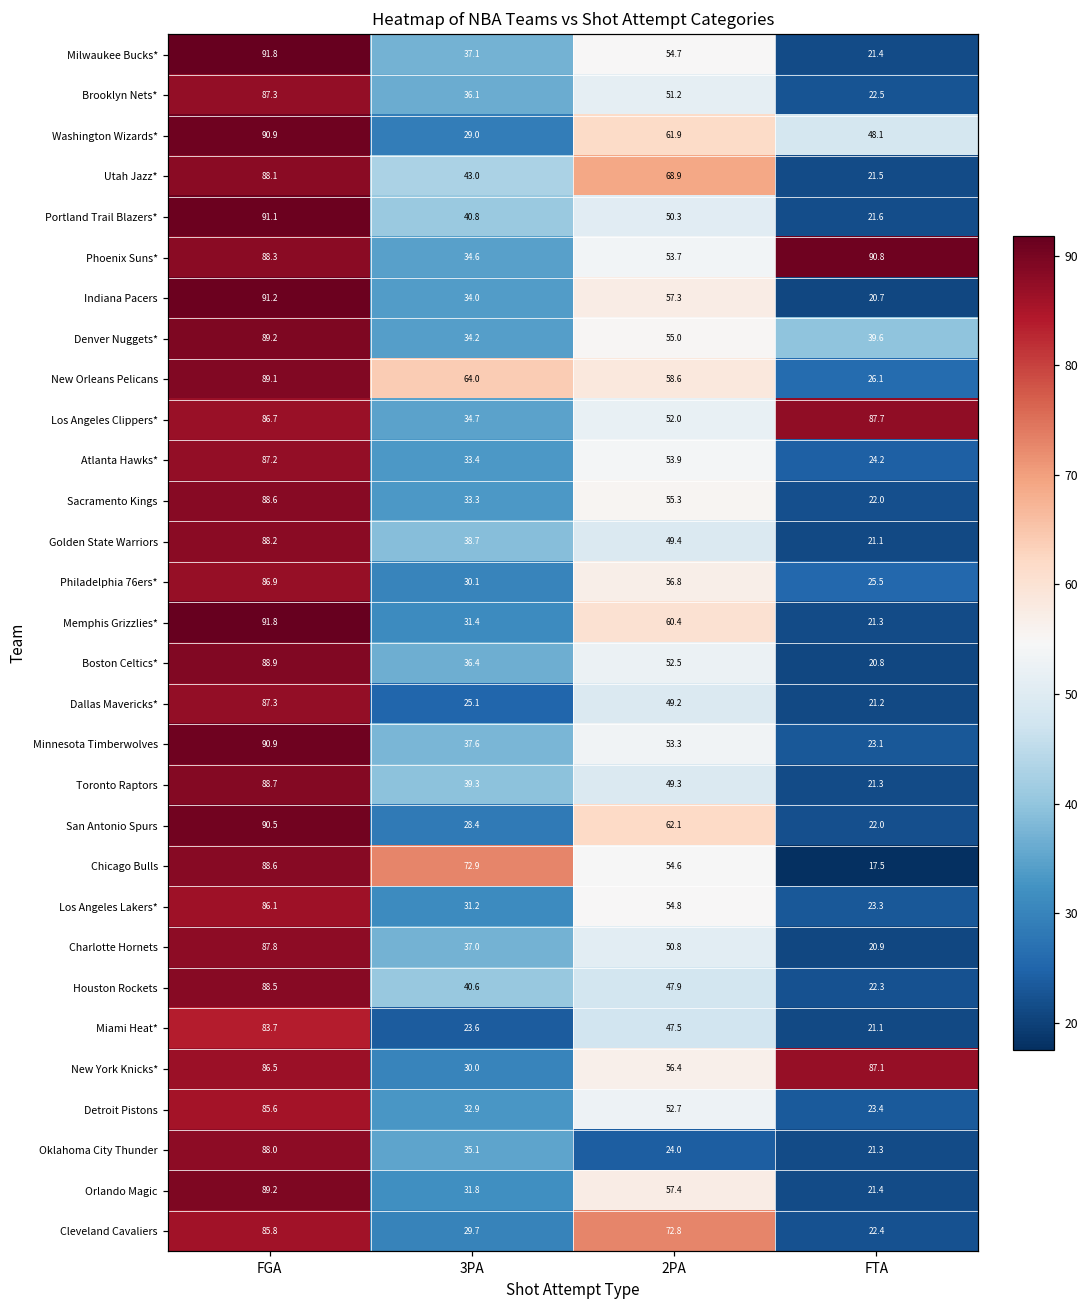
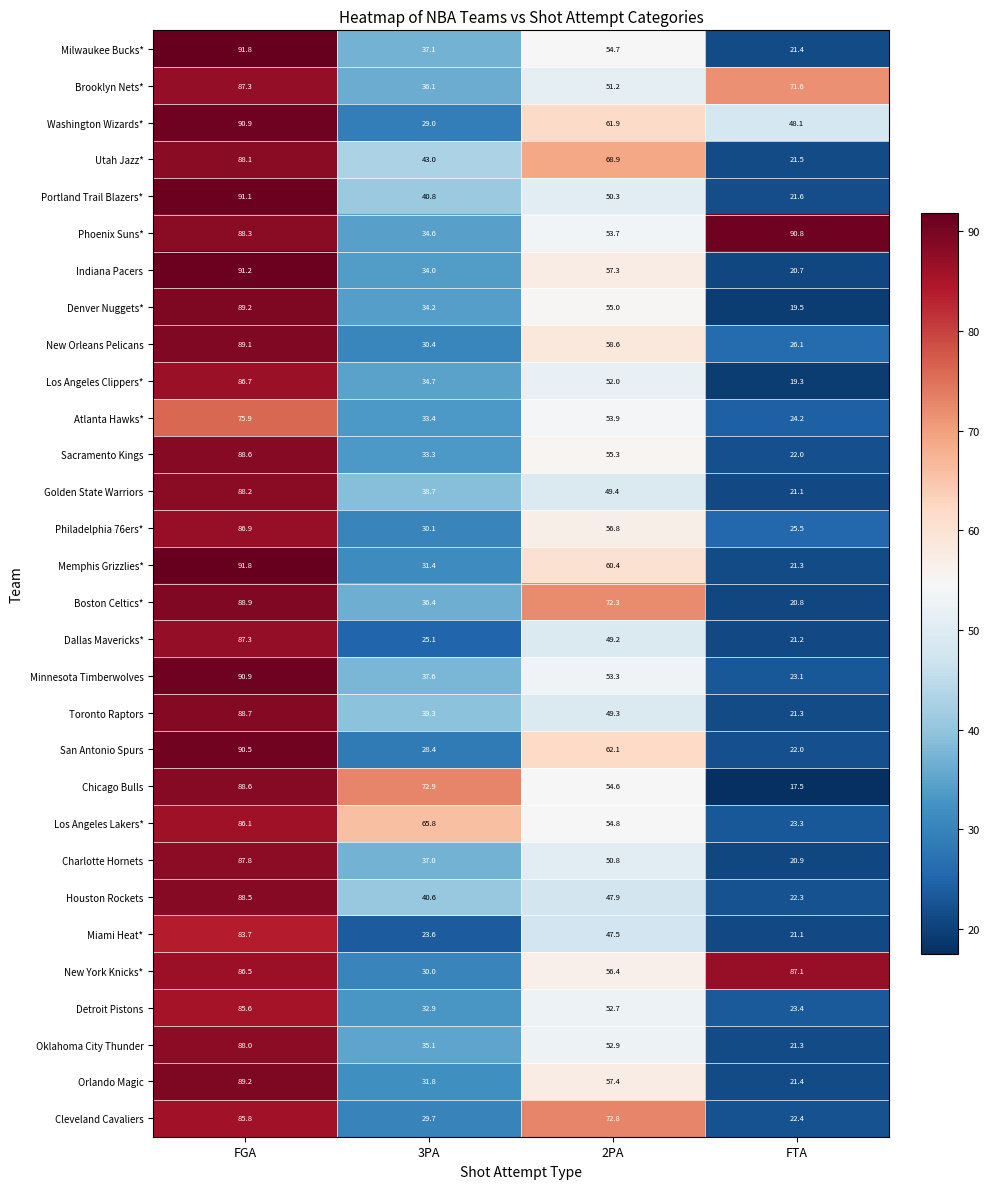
Brooklyn Nets*, FTA: 22.5 -> 71.6
Denver Nuggets*, FTA: 39.6 -> 19.5
New Orleans Pelicans, 3PA: 64.0 -> 30.4
Los Angeles Clippers*, FTA: 87.7 -> 19.3
Atlanta Hawks*, FGA: 87.2 -> 75.9
Boston Celtics*, 2PA: 52.5 -> 72.3
Los Angeles Lakers*, 3PA: 31.2 -> 65.8
Oklahoma City Thunder, 2PA: 24.0 -> 52.9
